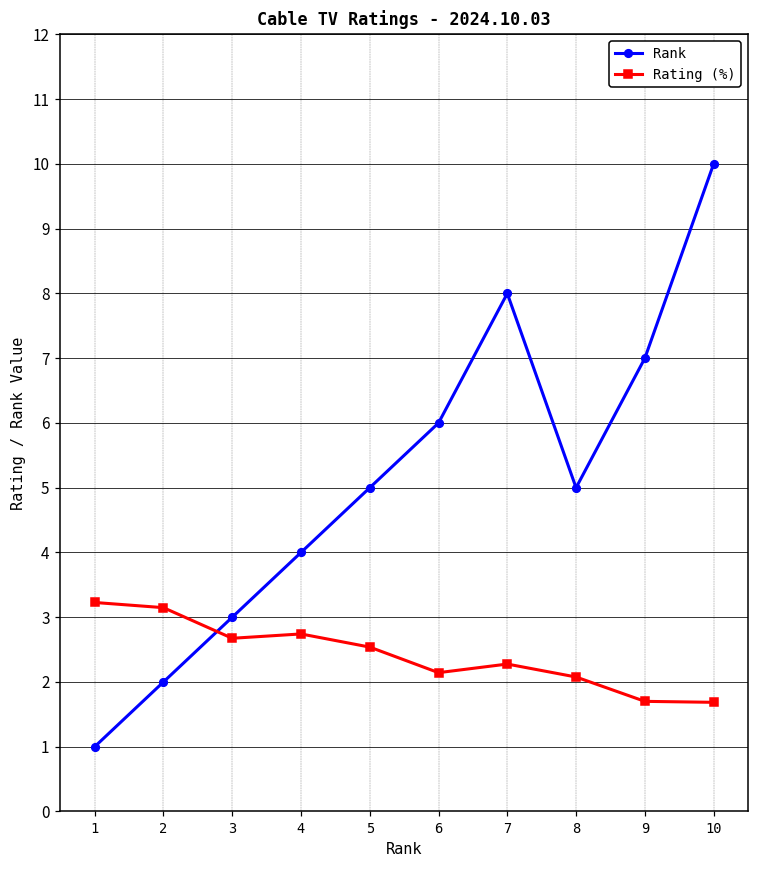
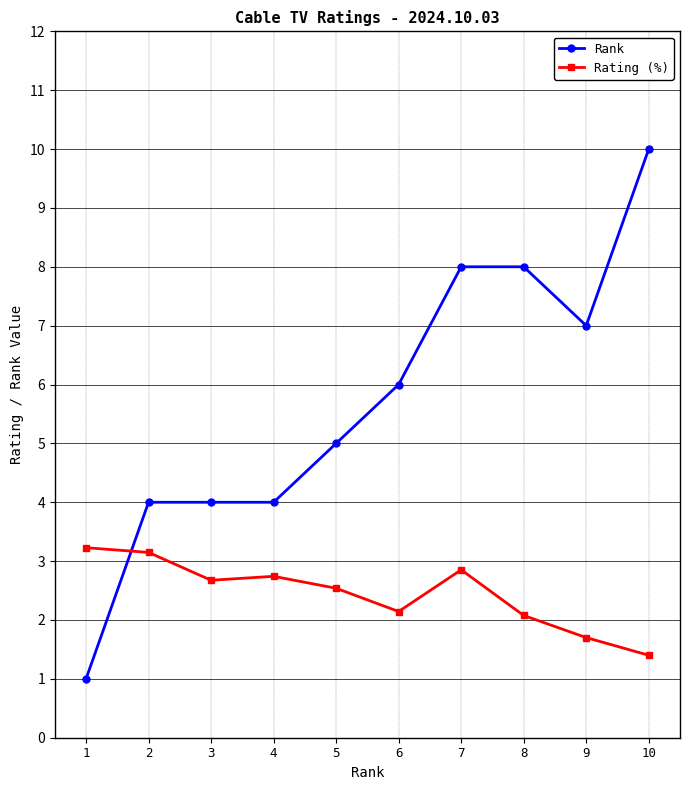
Rank, 2: 2 -> 4
Rank, 3: 3 -> 4
Rating (%), 7: 2.3 -> 2.9
Rank, 8: 5 -> 8
Rating (%), 10: 1.7 -> 1.4
